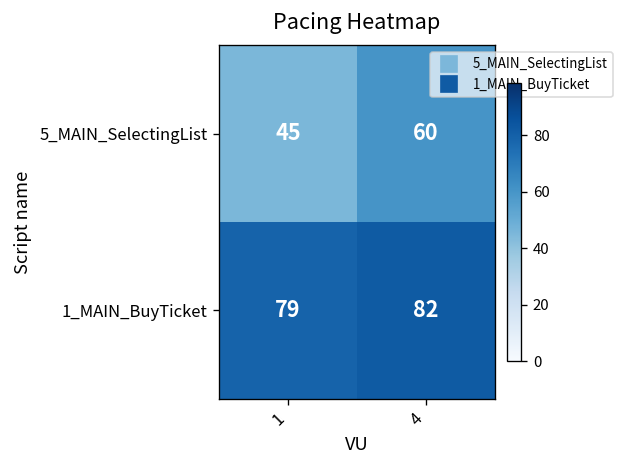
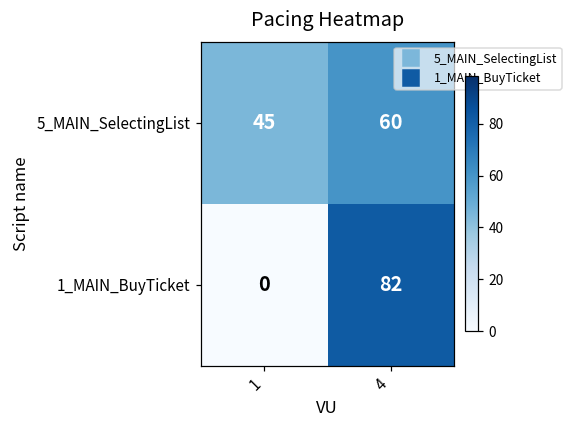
1_MAIN_BuyTicket, 1: 79 -> 0
